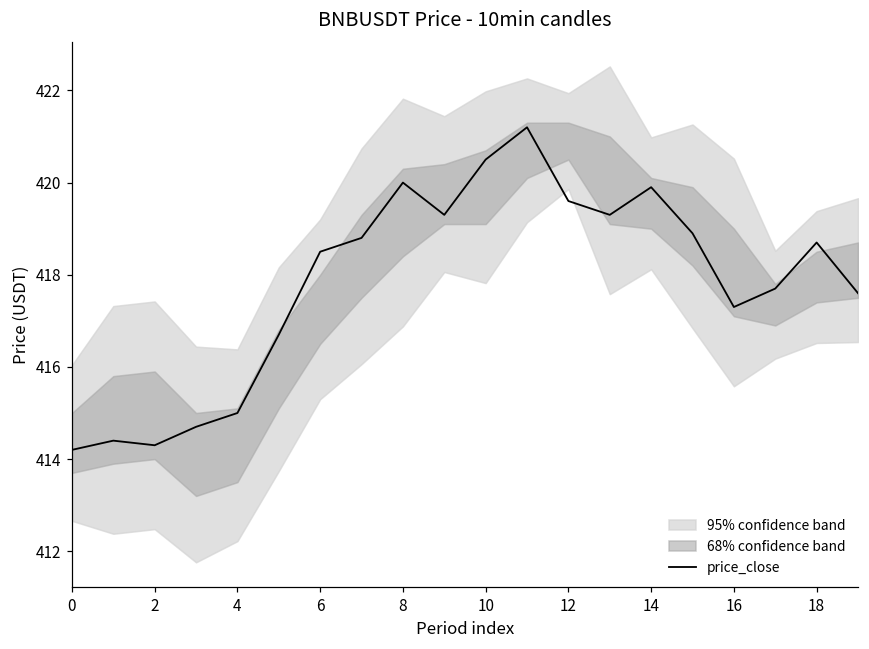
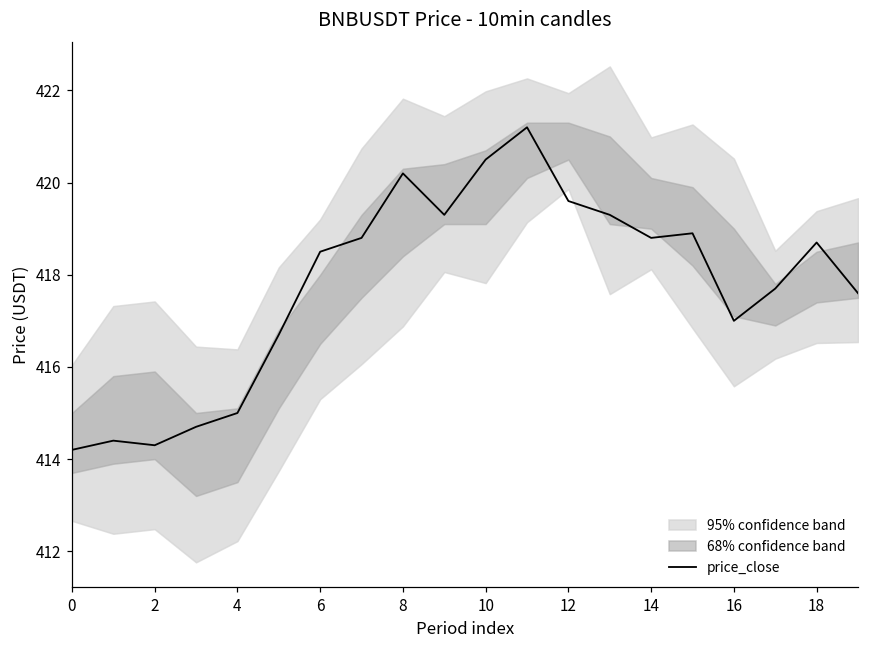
price_close, 8: 420.0 -> 420.2
price_close, 14: 419.9 -> 418.8
price_close, 16: 417.3 -> 417.0
